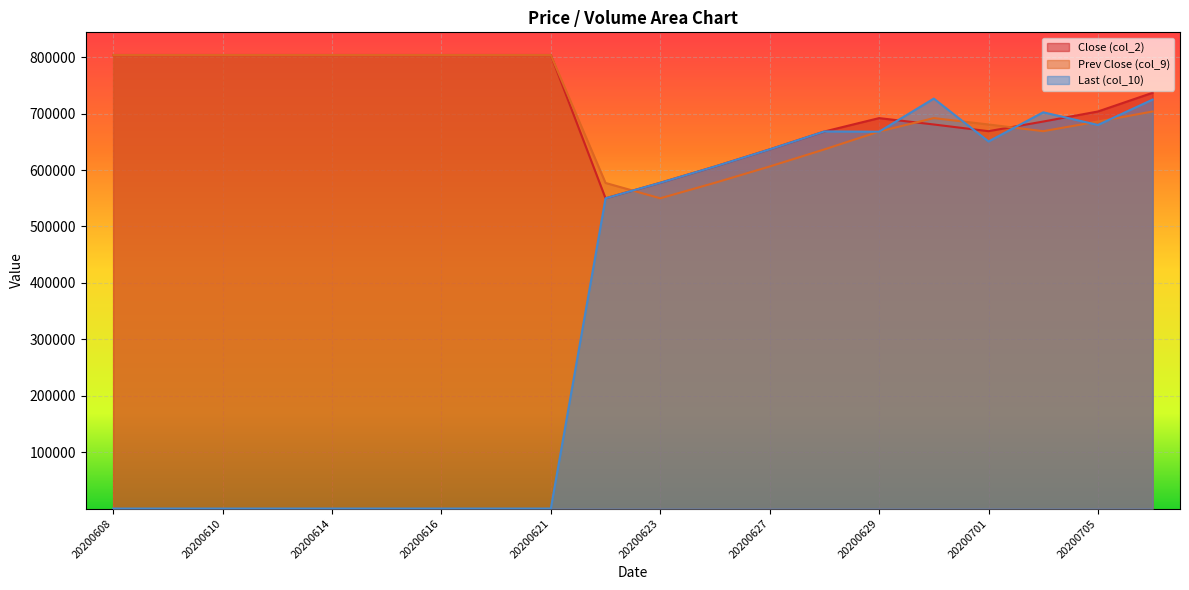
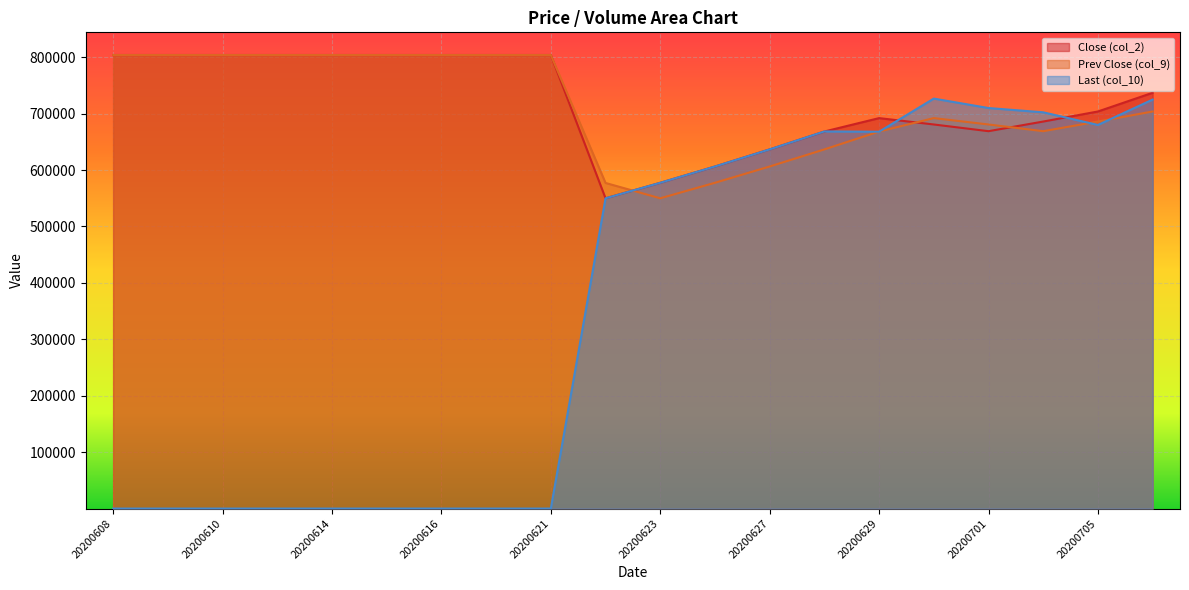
Last (col_10), 20200701: 650000 -> 710000
